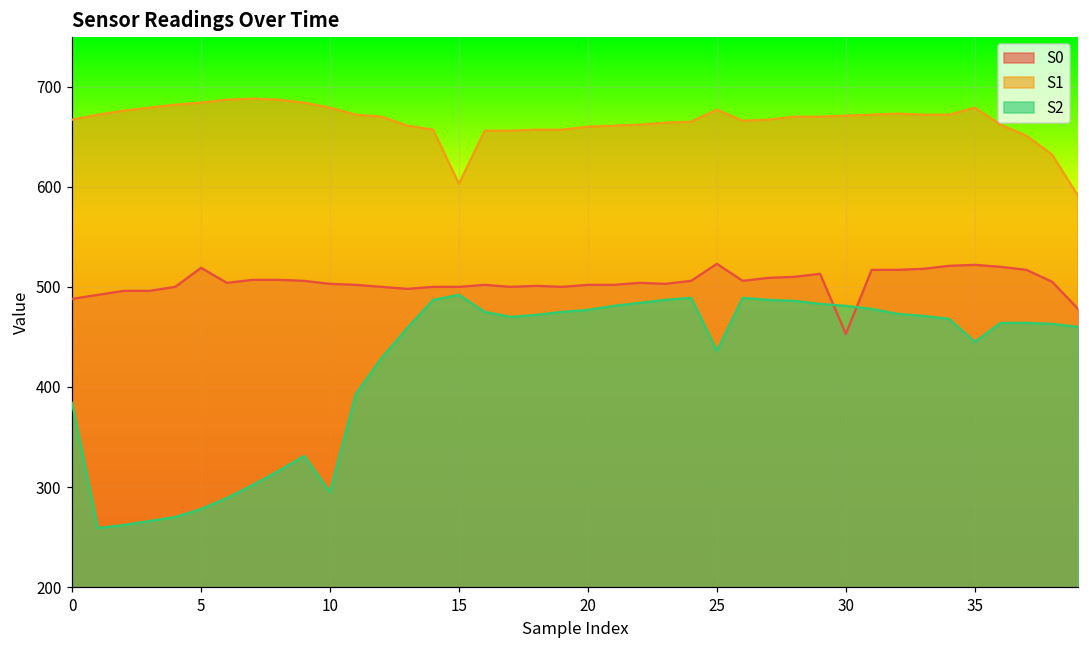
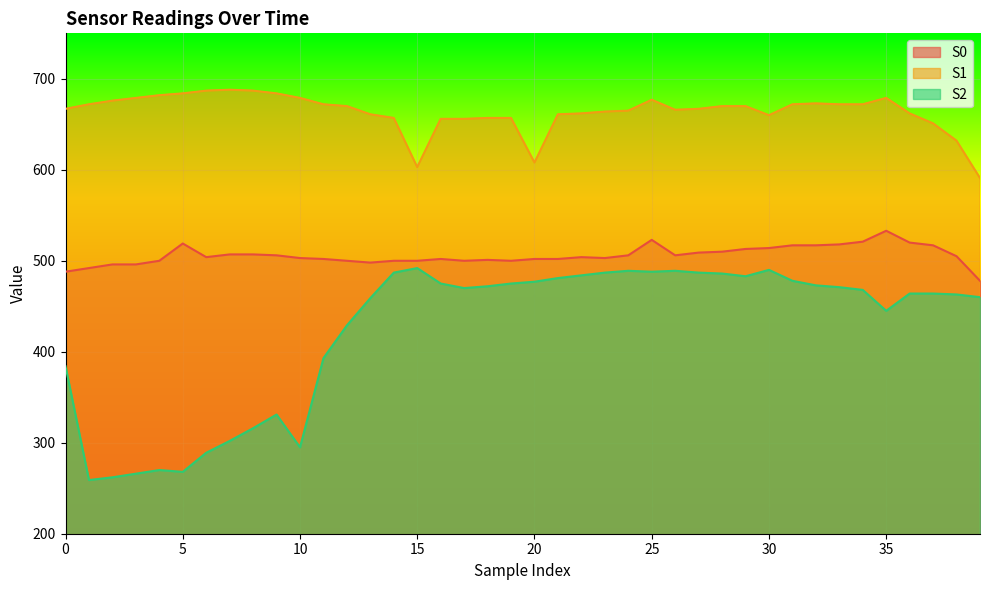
S2, 5: 280 -> 270
S1, 20: 660 -> 610
S2, 25: 440 -> 490
S0, 30: 450 -> 510
S1, 30: 670 -> 660
S2, 30: 480 -> 490
S0, 35: 520 -> 530
